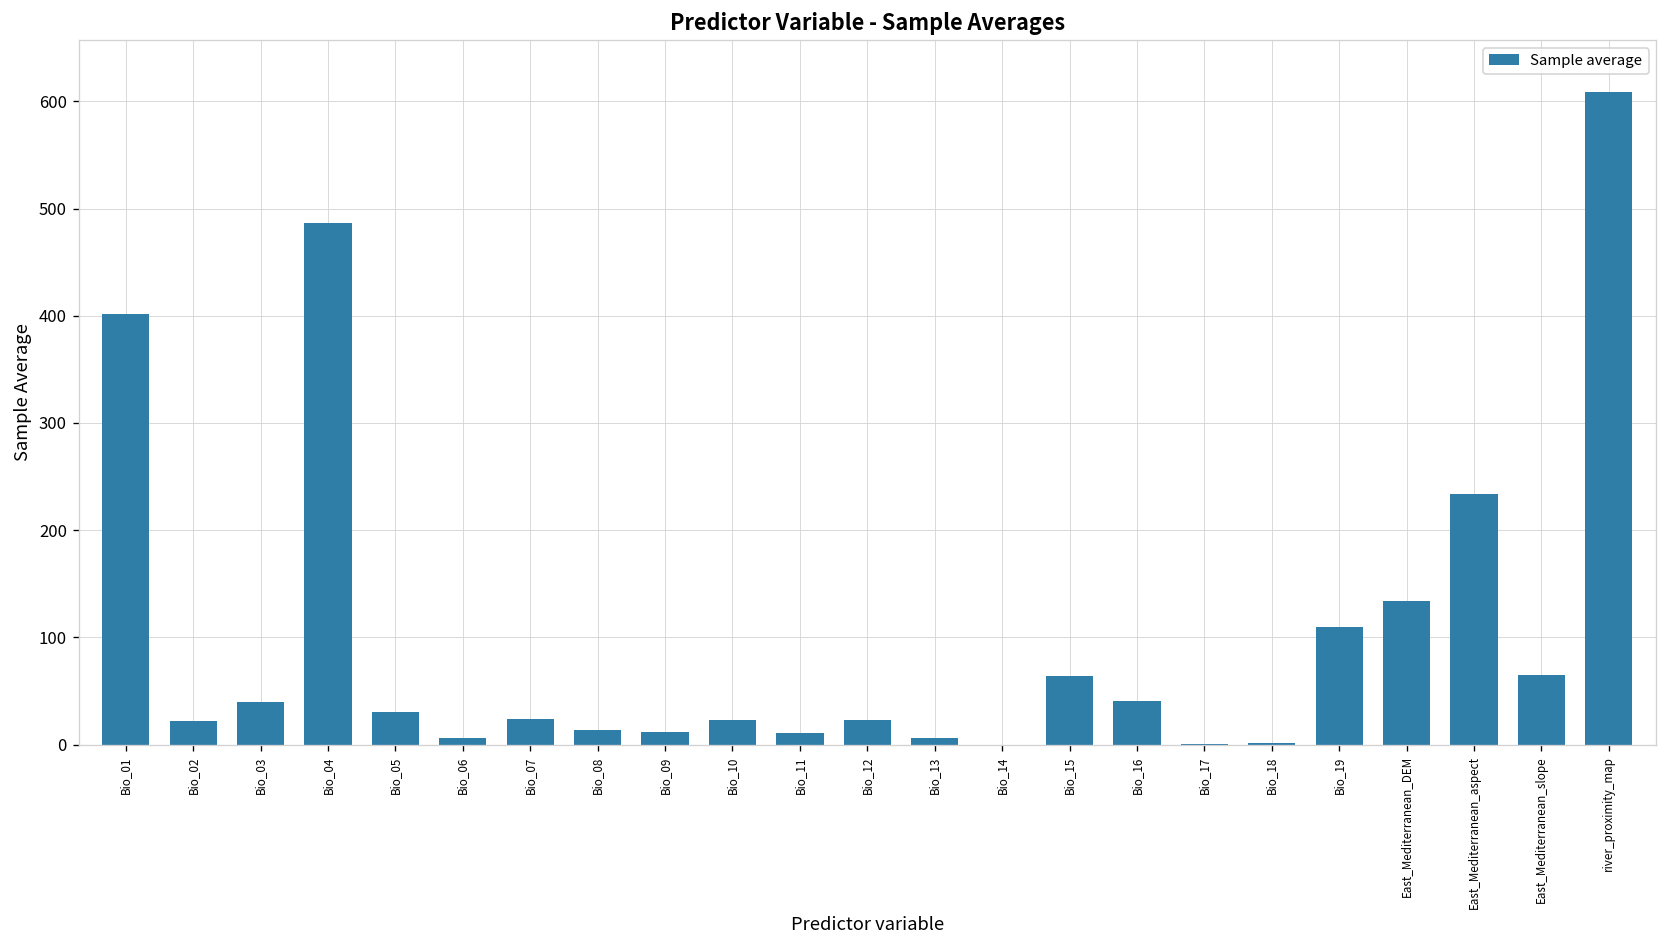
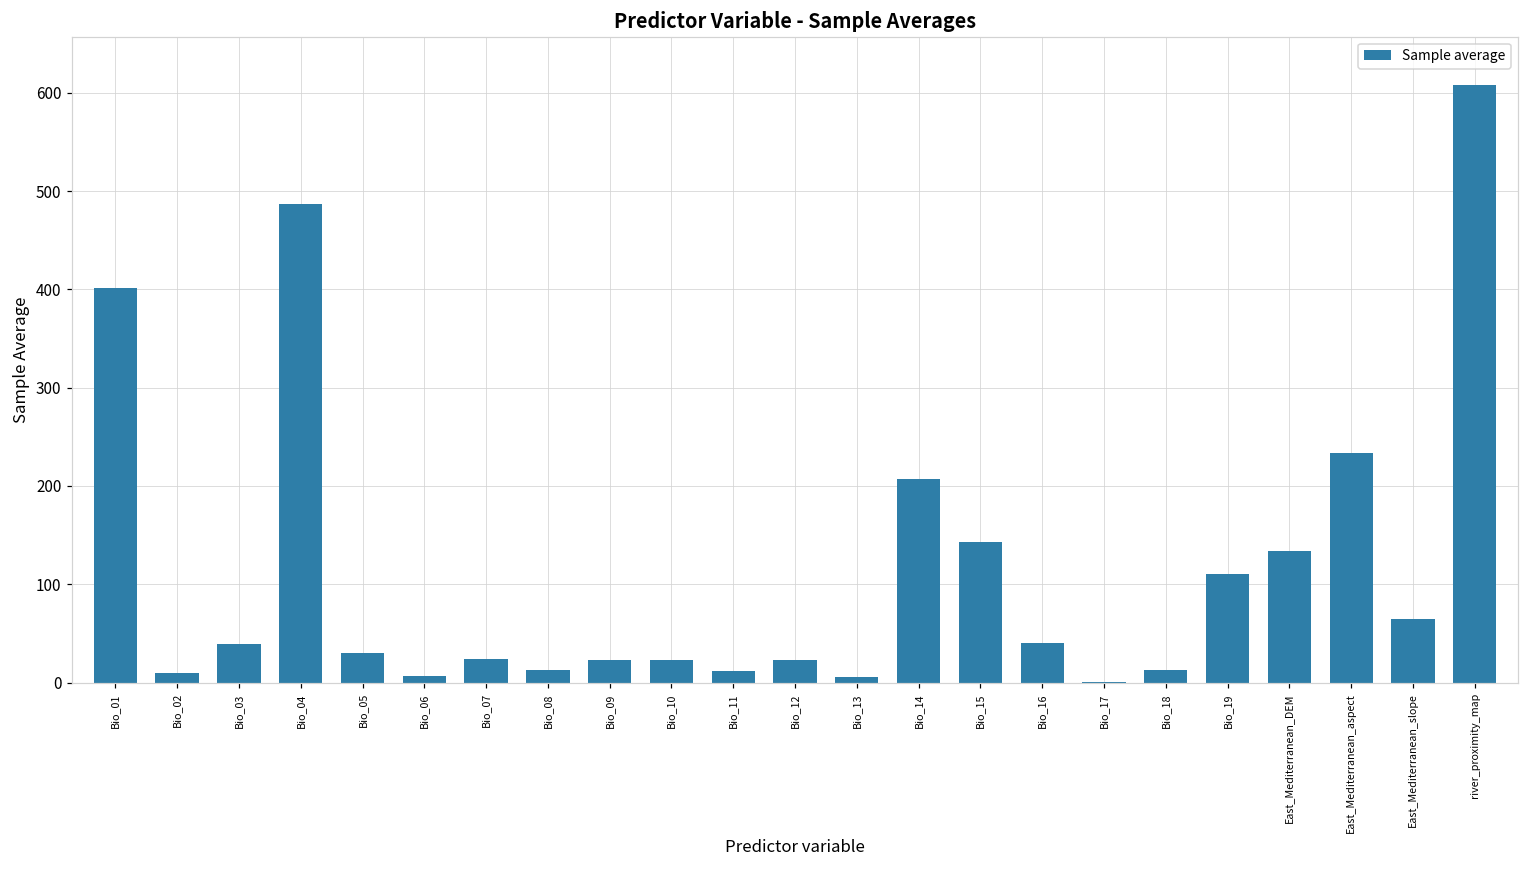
Bio_02: 20 -> 10
Bio_09: 10 -> 20
Bio_14: 0 -> 210
Bio_15: 60 -> 140
Bio_18: 0 -> 10
